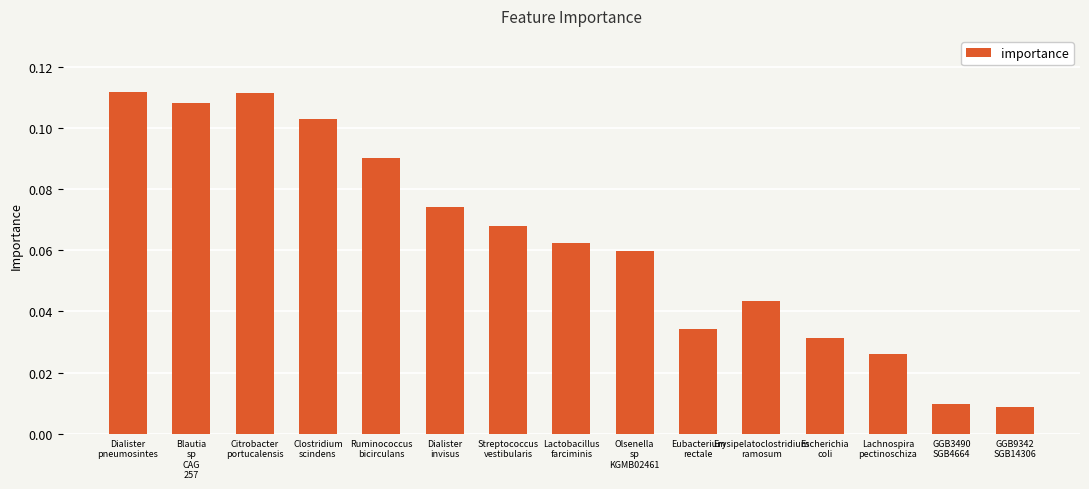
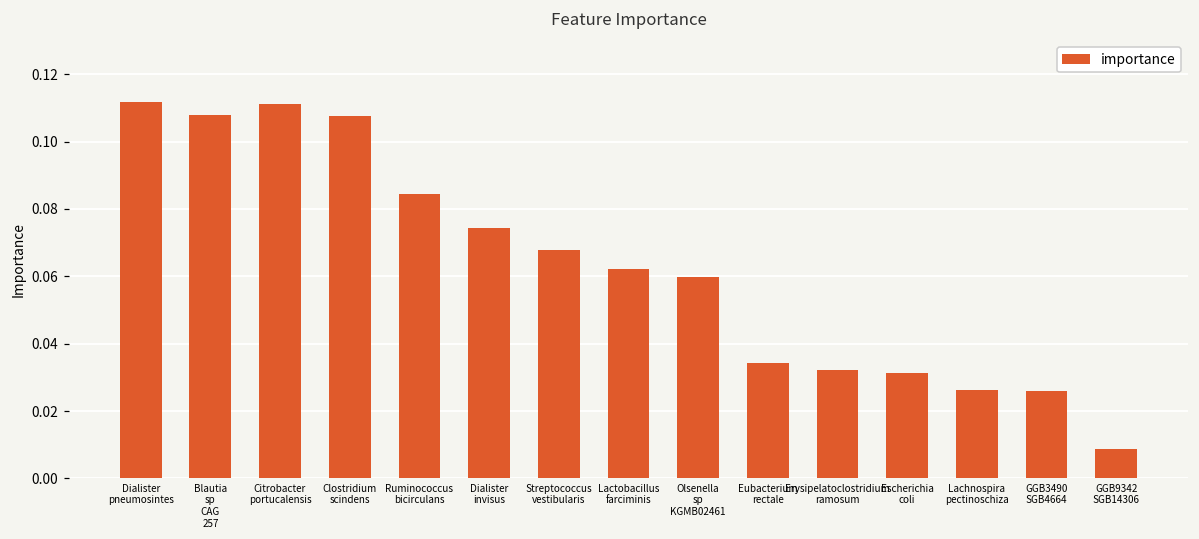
Clostridium scindens: 0.103 -> 0.108
Ruminococcus bicirculans: 0.090 -> 0.084
Erysipelatoclostridium ramosum: 0.043 -> 0.032
GGB3490 SGB4664: 0.010 -> 0.026
